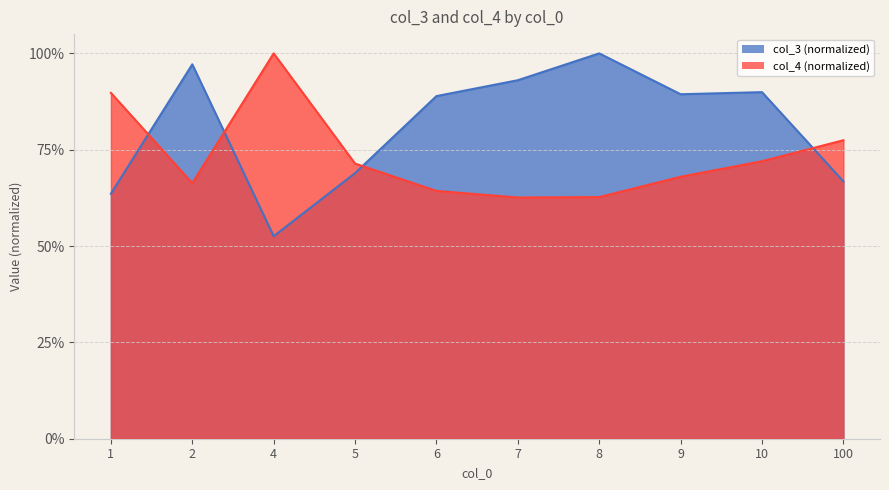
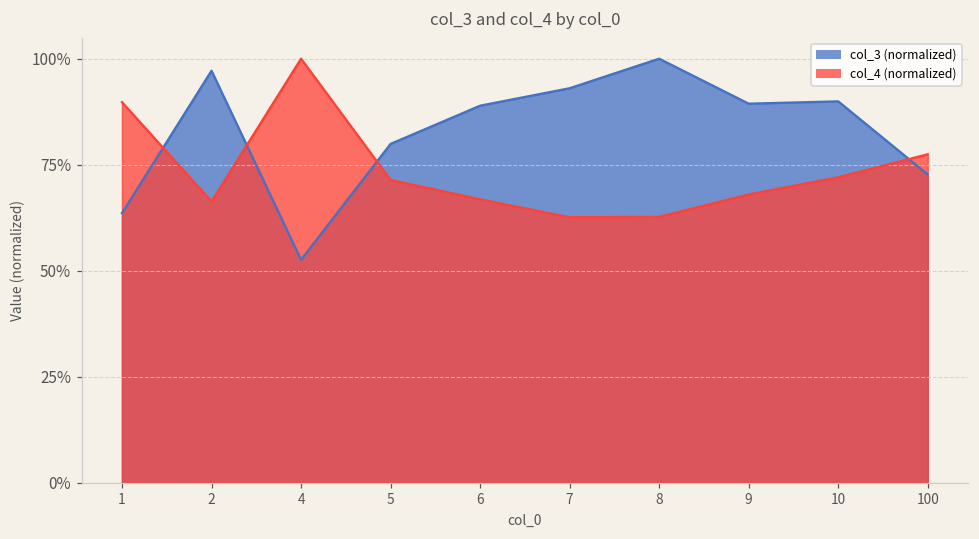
col_3 (normalized), 5: 69% -> 80%
col_4 (normalized), 6: 64% -> 67%
col_3 (normalized), 100: 67% -> 73%
